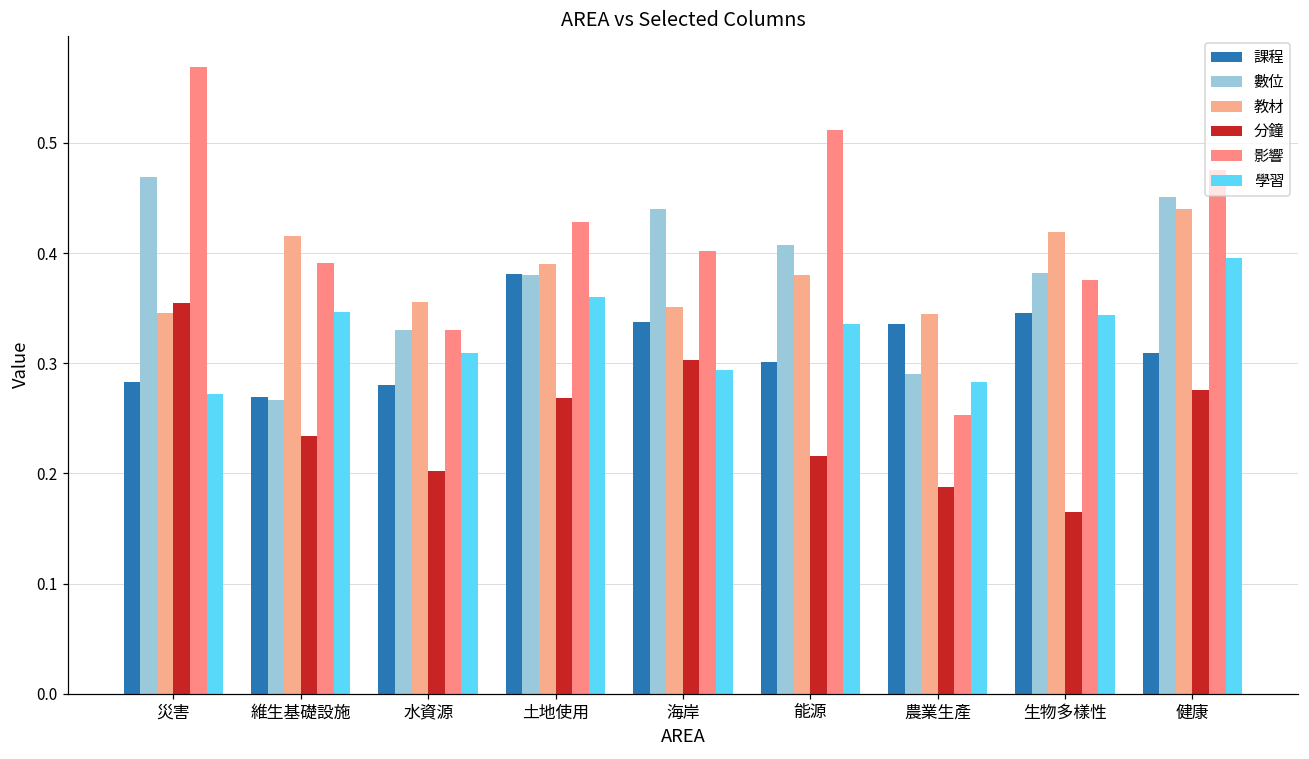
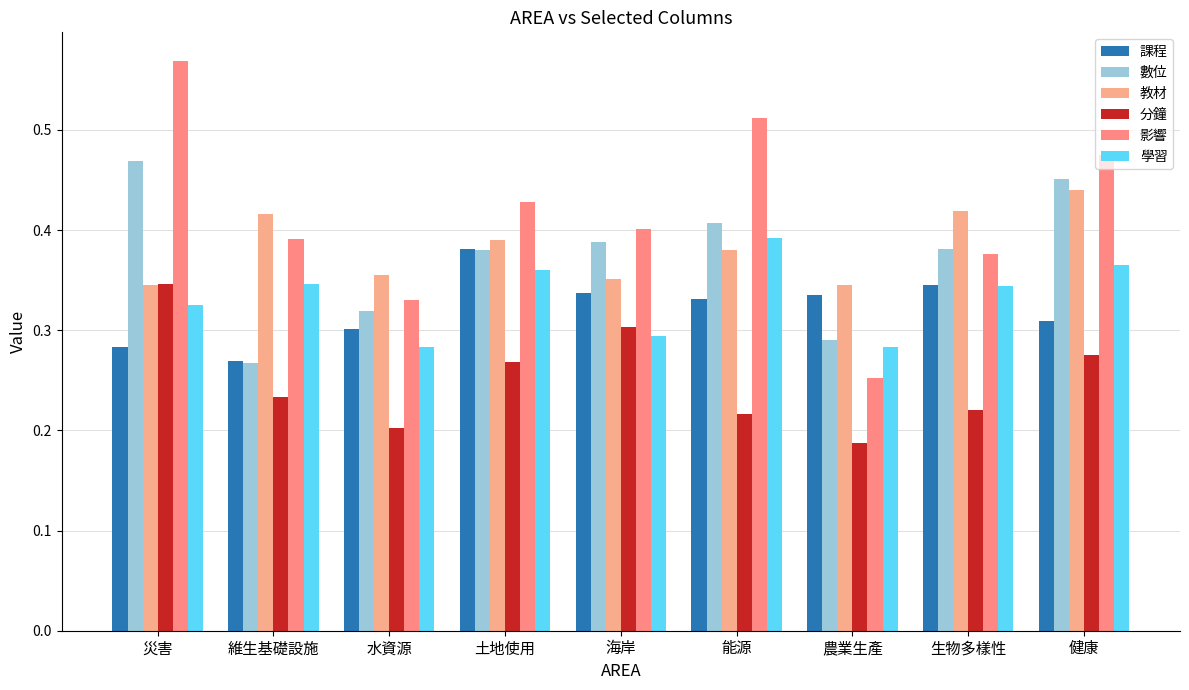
分鐘, 災害: 0.355 -> 0.346
學習, 災害: 0.272 -> 0.325
課程, 水資源: 0.280 -> 0.302
數位, 水資源: 0.330 -> 0.319
學習, 水資源: 0.310 -> 0.284
數位, 海岸: 0.440 -> 0.388
課程, 能源: 0.301 -> 0.331
學習, 能源: 0.336 -> 0.392
分鐘, 生物多樣性: 0.165 -> 0.220
學習, 健康: 0.396 -> 0.365
